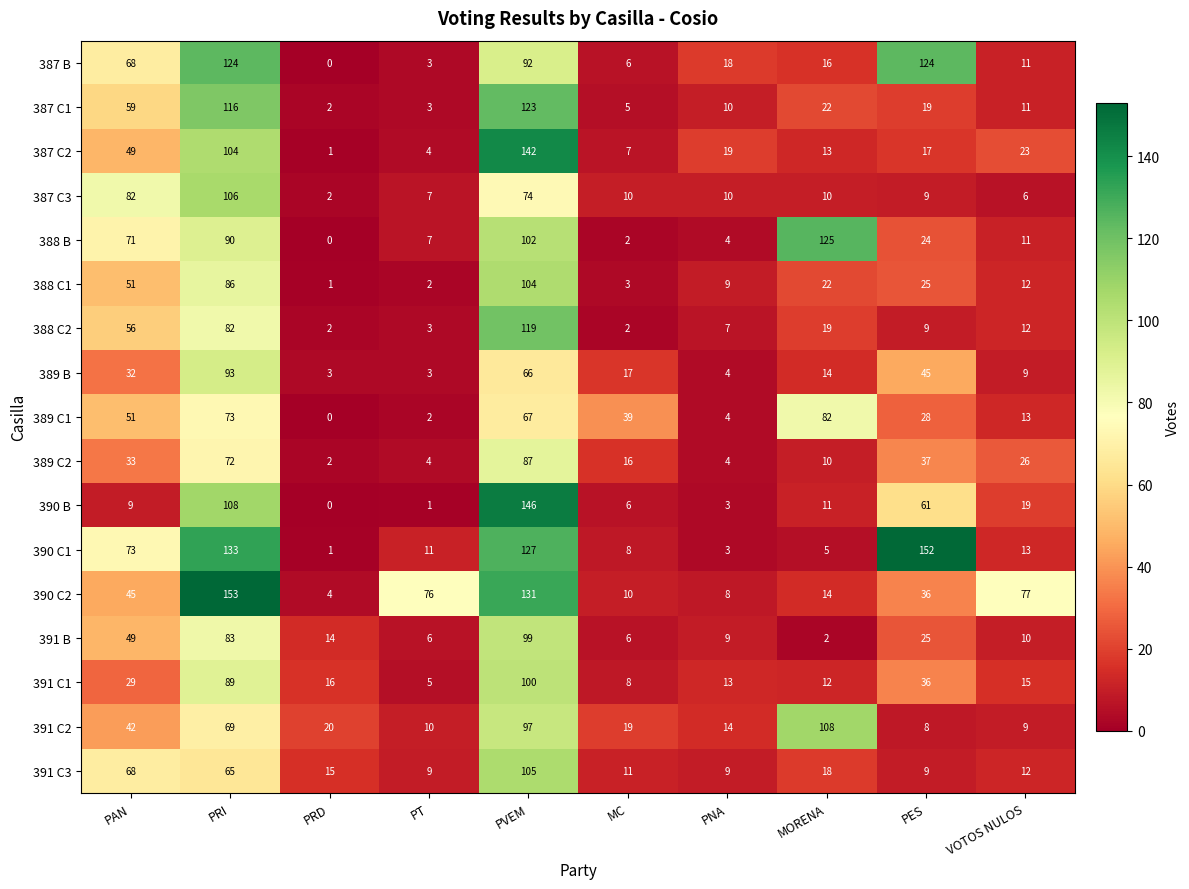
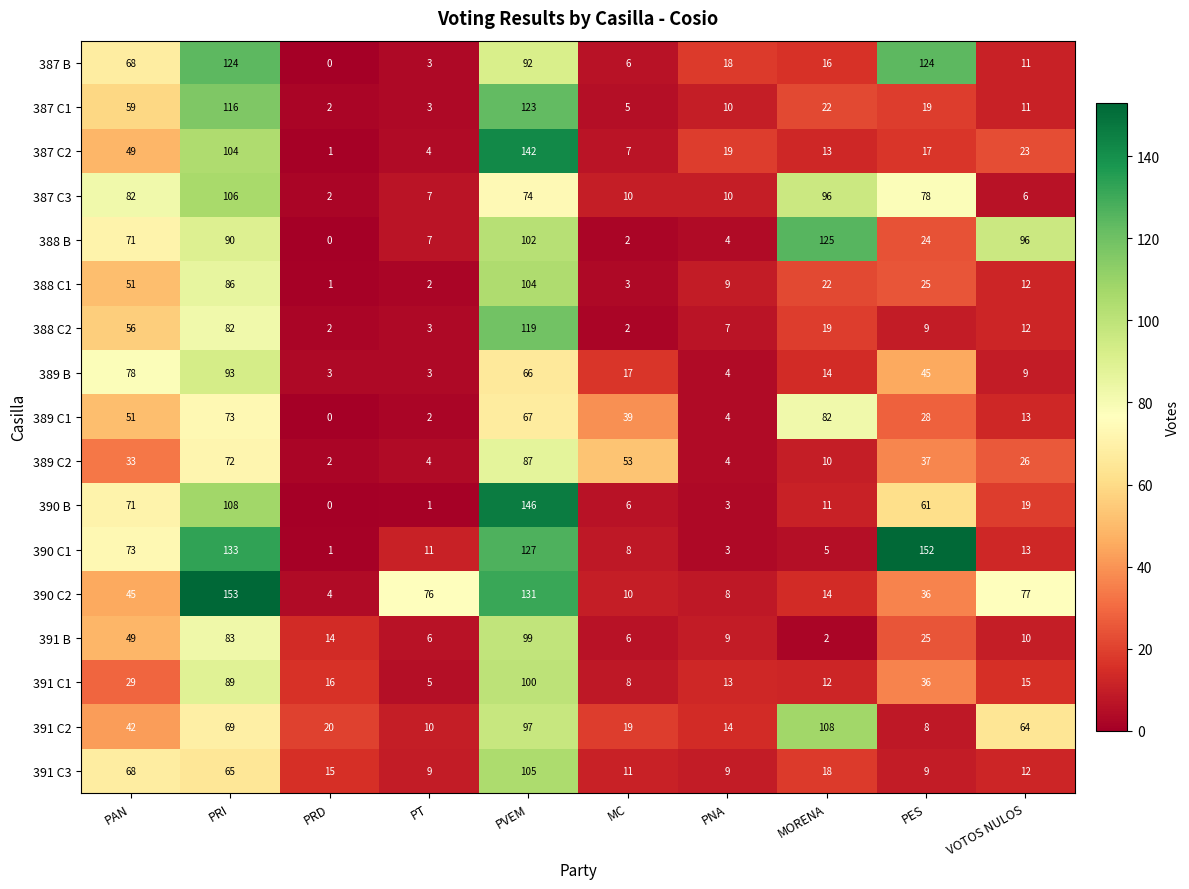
387 C3, MORENA: 10 -> 96
387 C3, PES: 9 -> 78
388 B, VOTOS NULOS: 11 -> 96
389 B, PAN: 32 -> 78
389 C2, MC: 16 -> 53
390 B, PAN: 9 -> 71
391 C2, VOTOS NULOS: 9 -> 64
